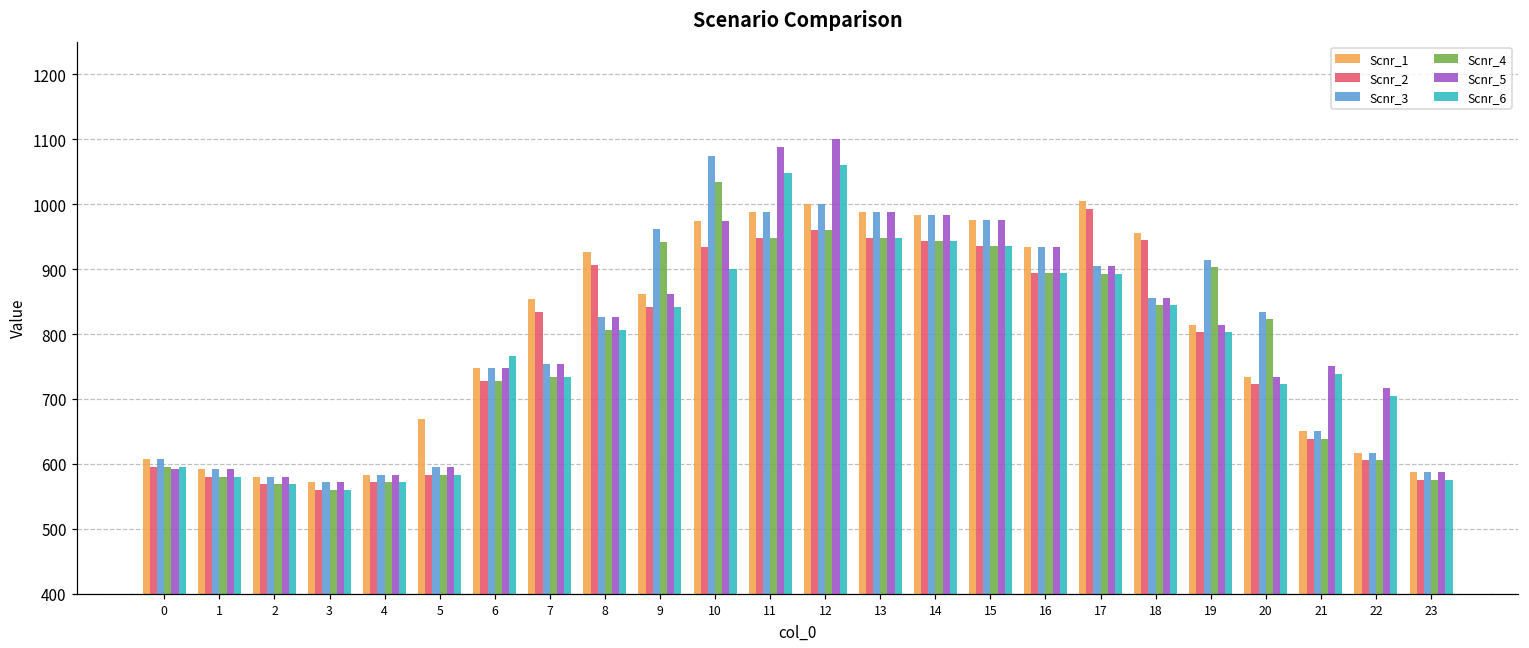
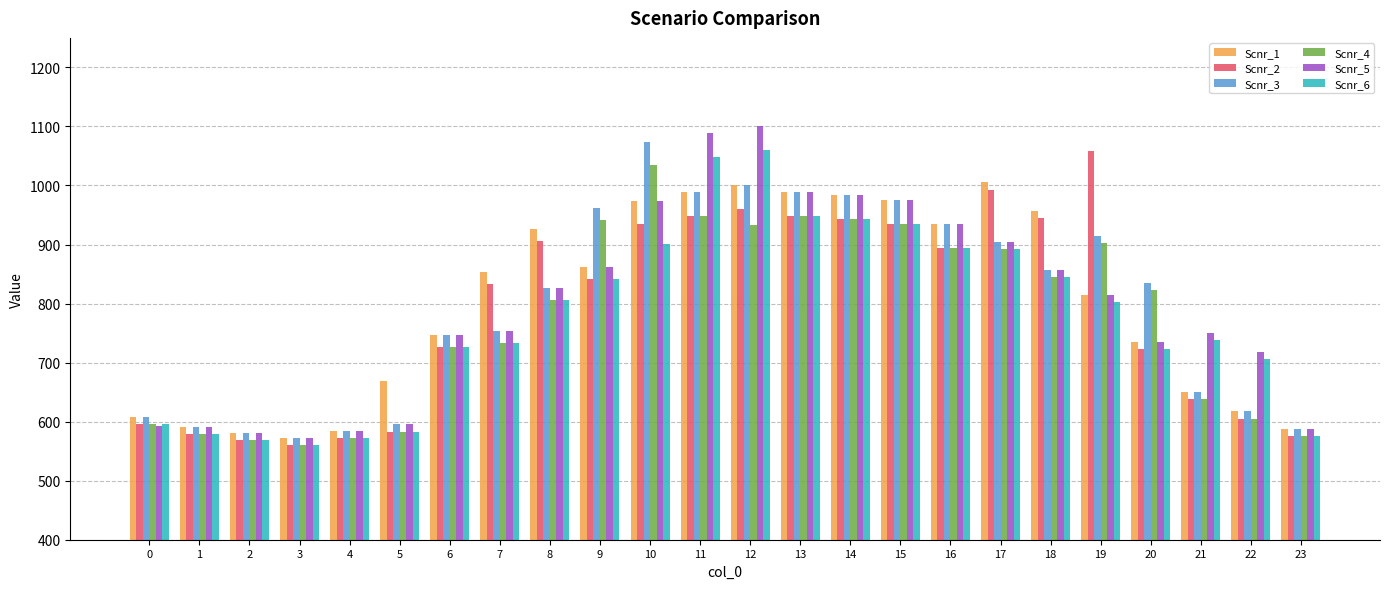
Scnr_6, 6: 770 -> 730
Scnr_4, 12: 960 -> 930
Scnr_2, 19: 800 -> 1060
